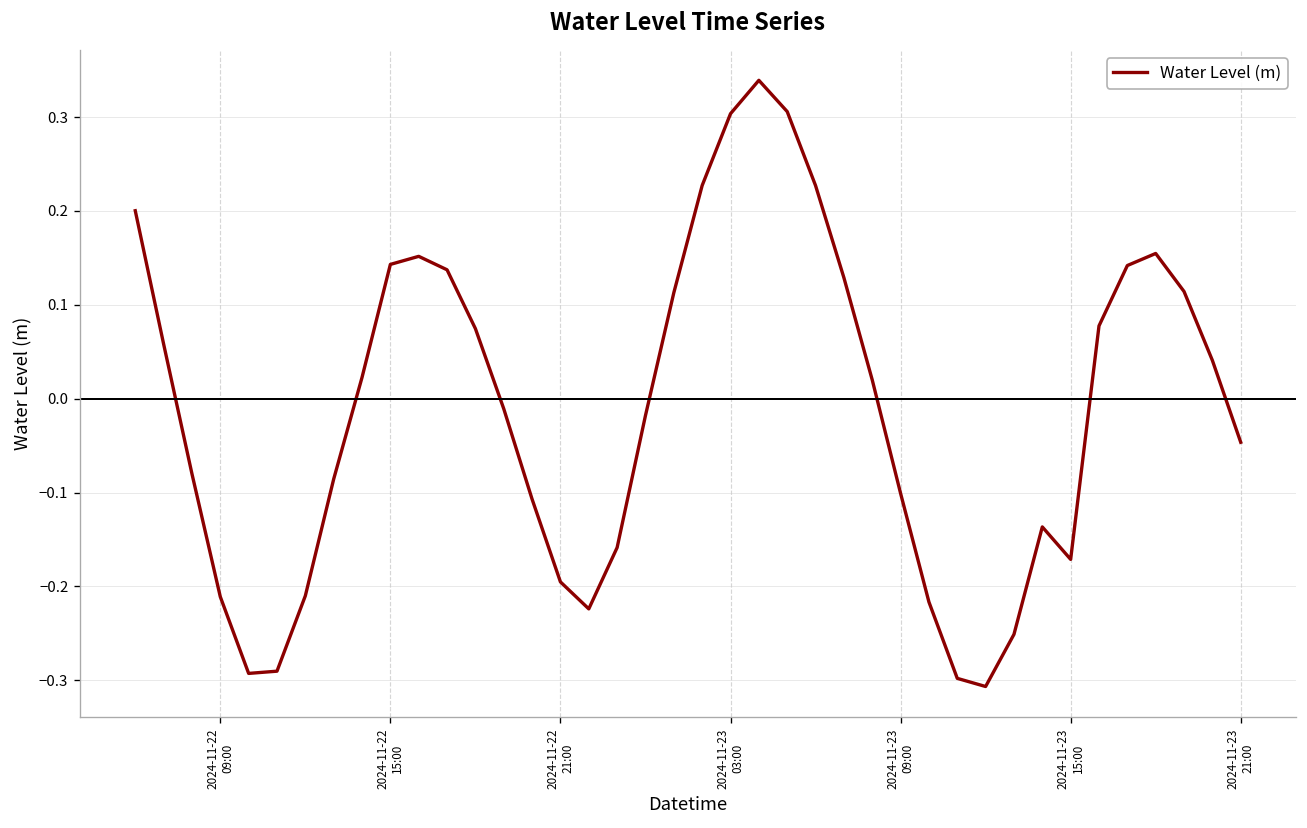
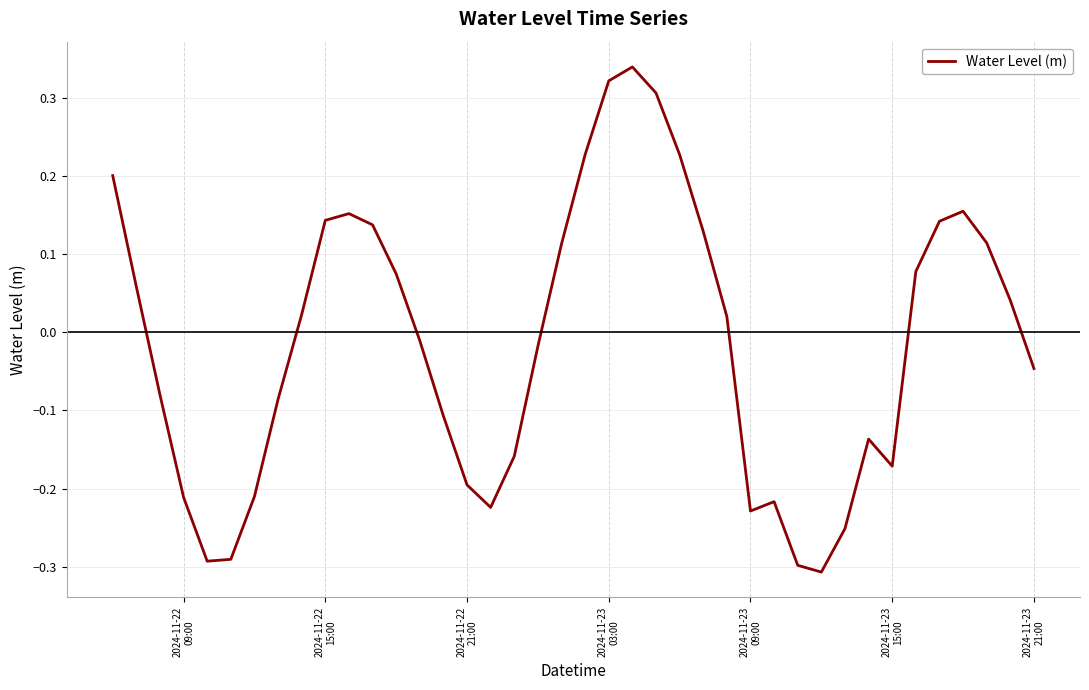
2024-11-23 03:00: 0.30 -> 0.32
2024-11-23 09:00: -0.10 -> -0.23
